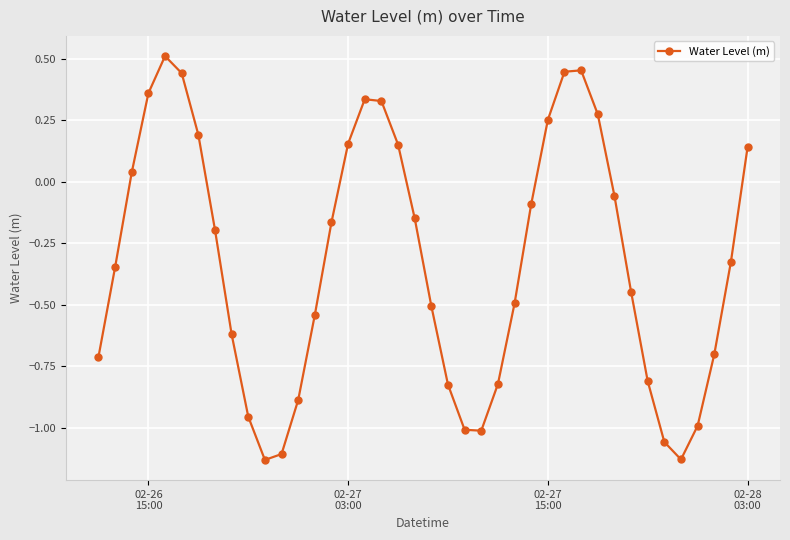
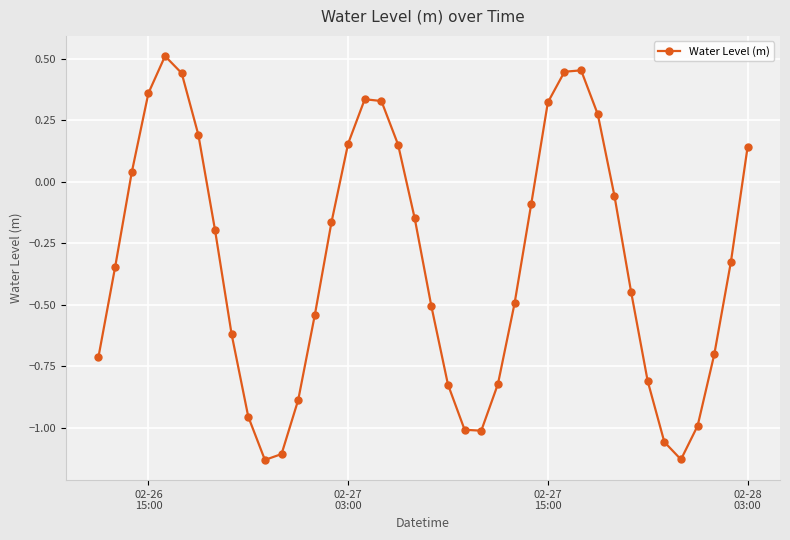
02-27 15:00: 0.25 -> 0.32
